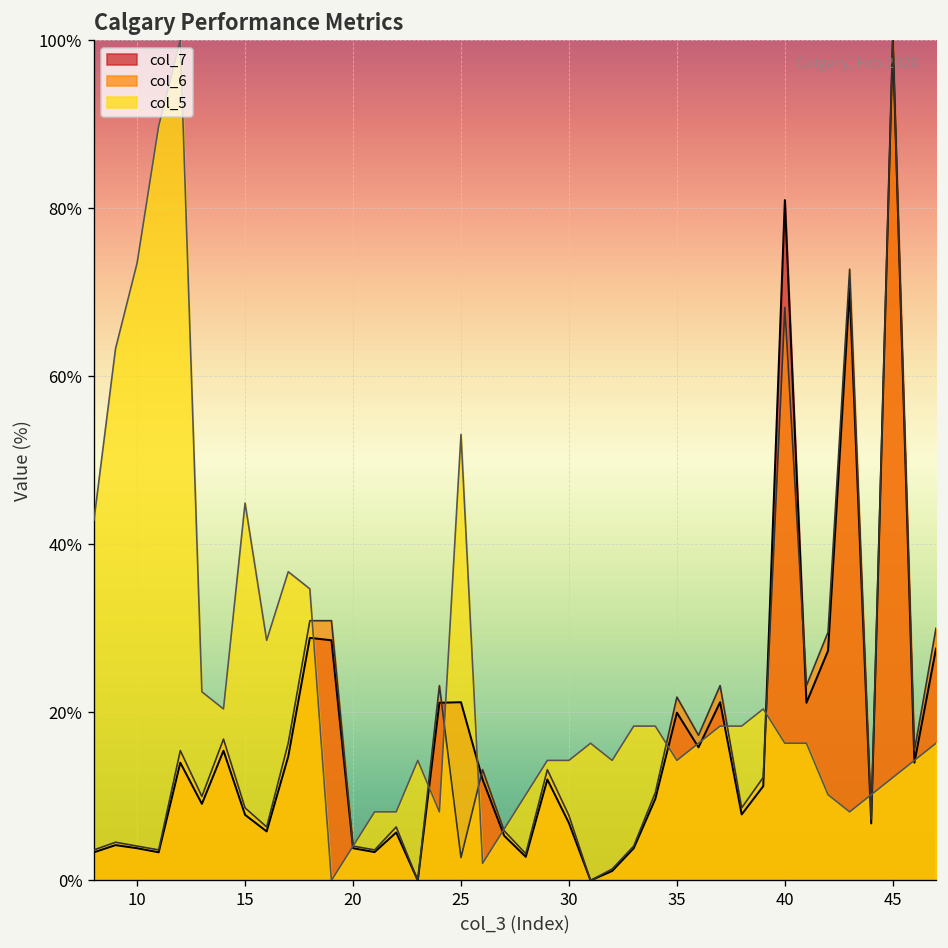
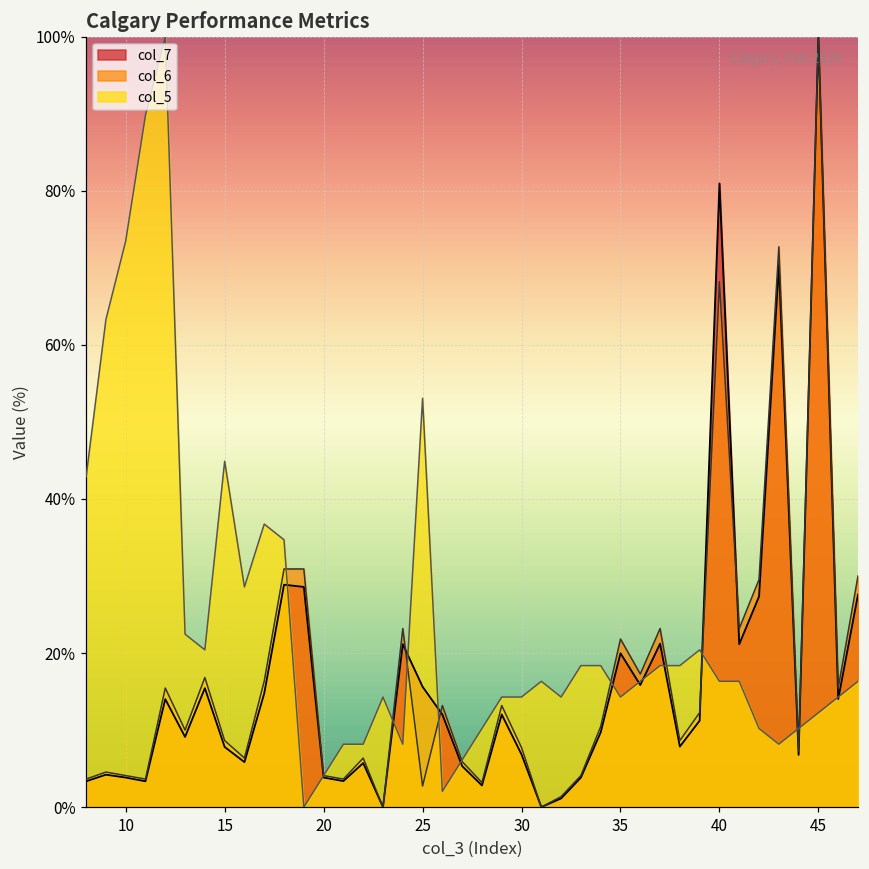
col_7, 25: 21% -> 16%
